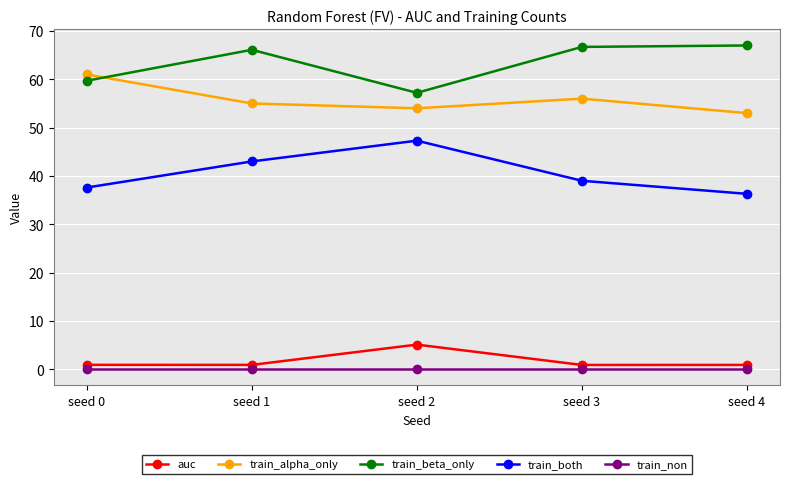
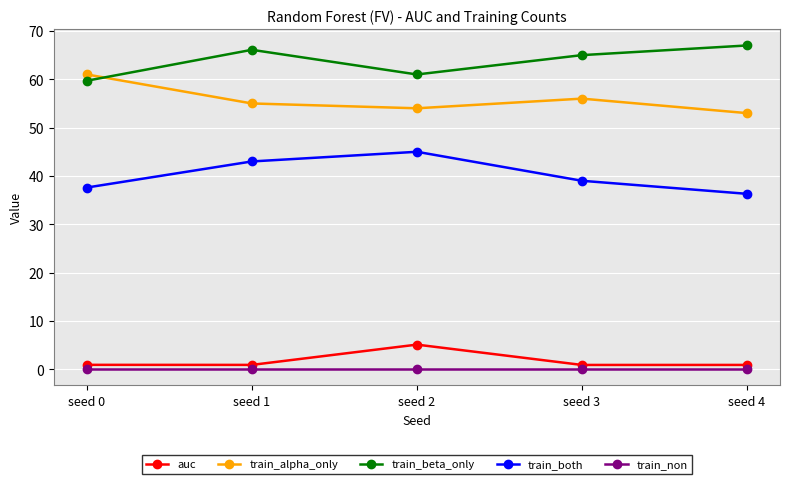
train_beta_only, seed 2: 57 -> 61
train_both, seed 2: 47 -> 45
train_beta_only, seed 3: 67 -> 65
